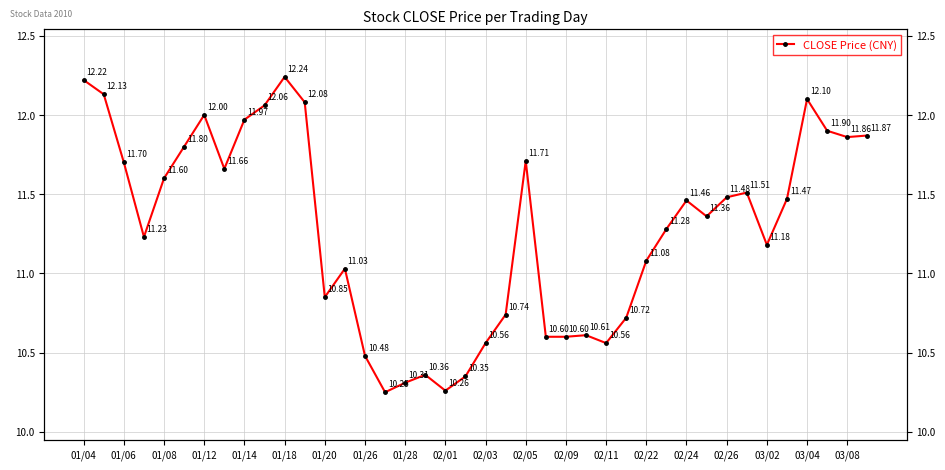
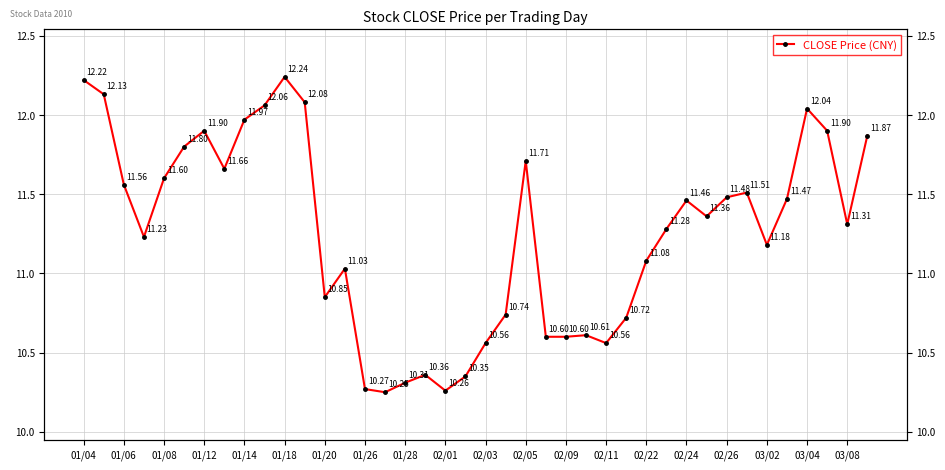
01/06: 11.70 -> 11.56
01/12: 12.00 -> 11.90
01/26: 10.48 -> 10.27
03/04: 12.10 -> 12.04
03/08: 11.86 -> 11.31
